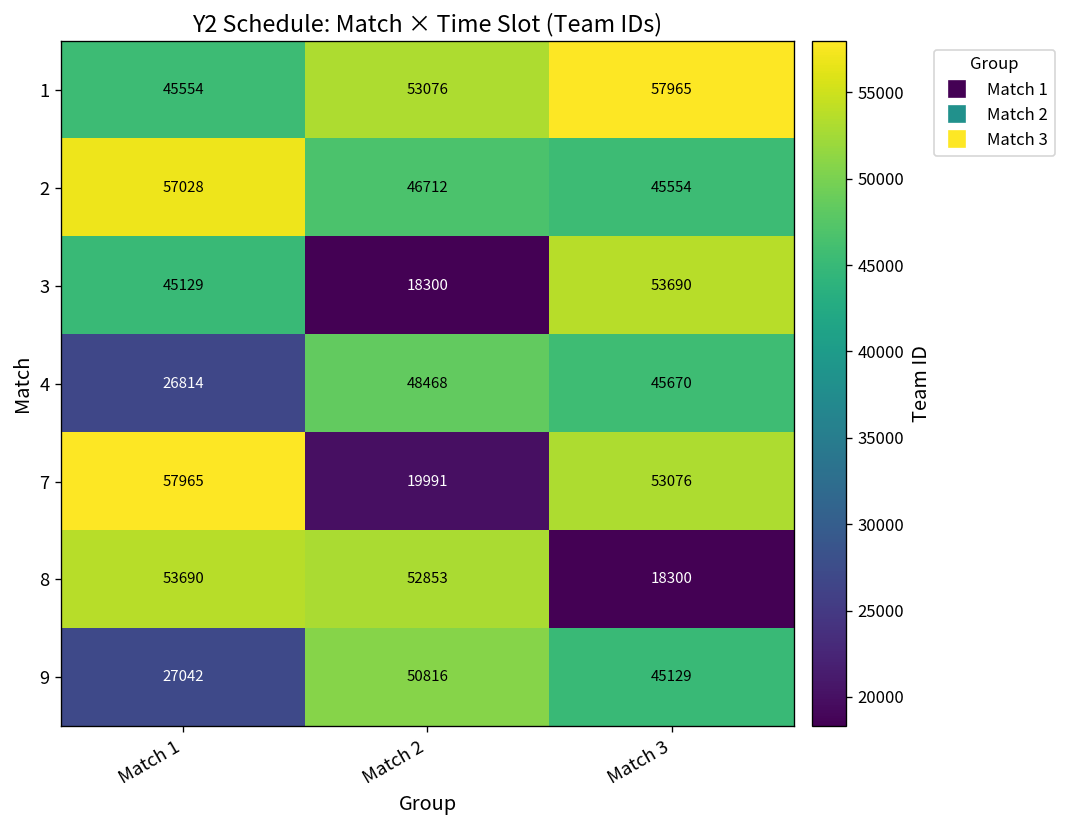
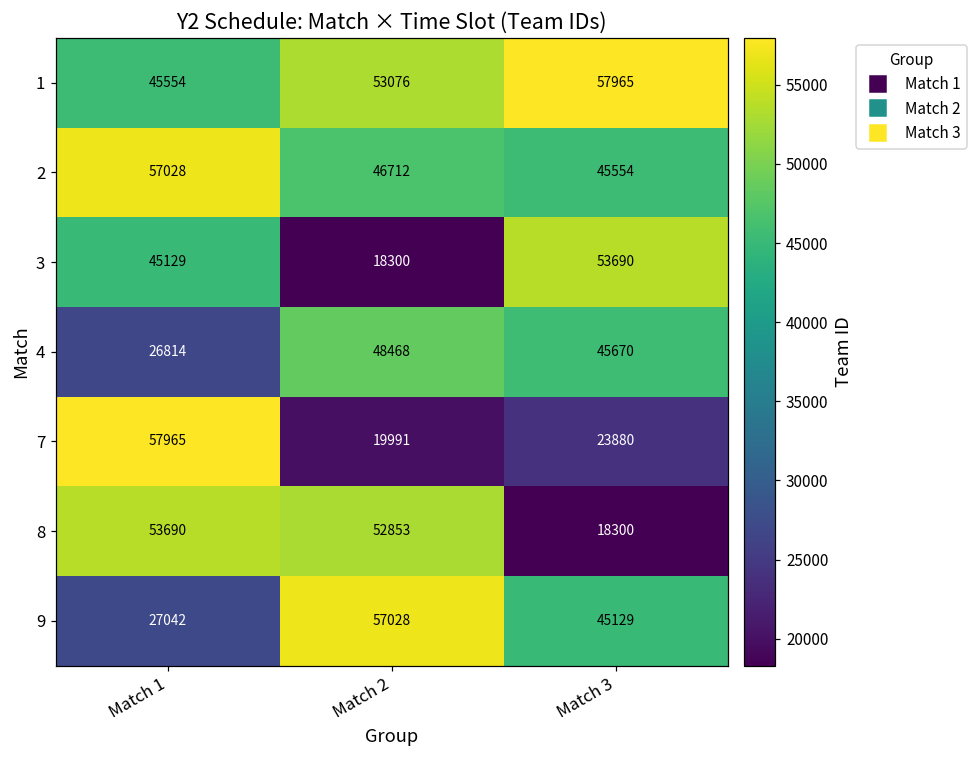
7, Match 3: 53076 -> 23880
9, Match 2: 50816 -> 57028
